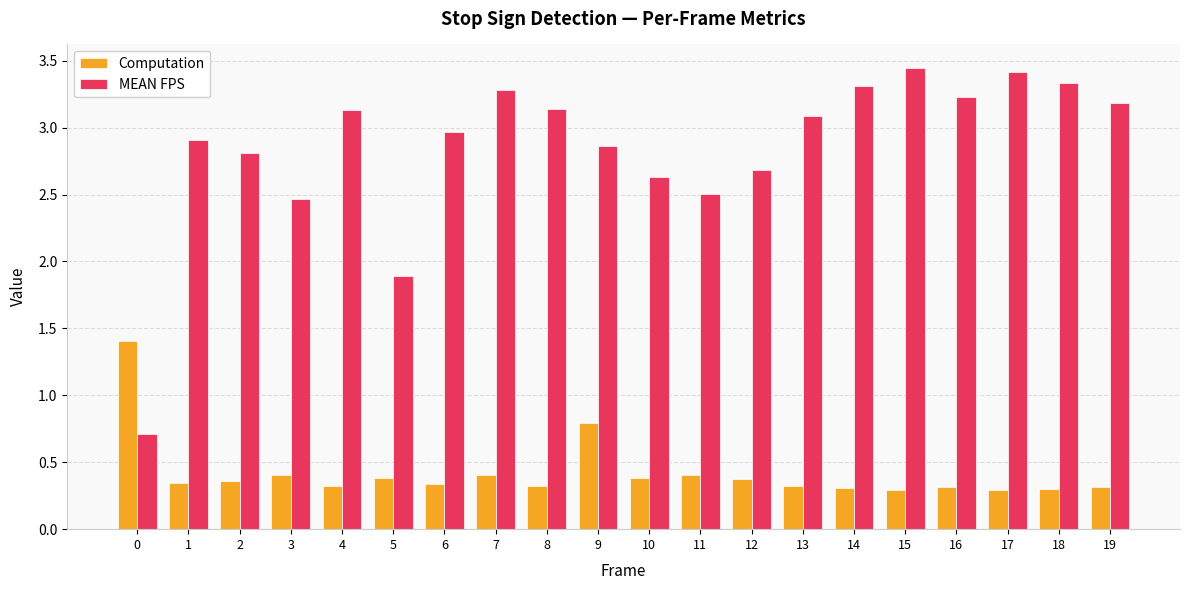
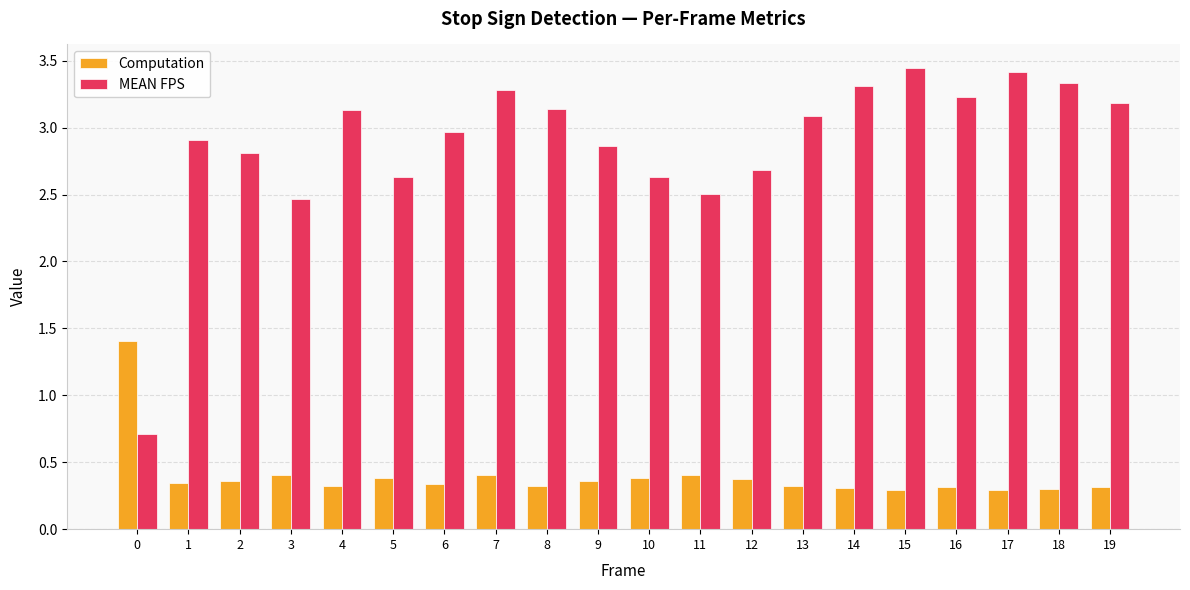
MEAN FPS, 5: 1.89 -> 2.63
Computation, 9: 0.79 -> 0.36
